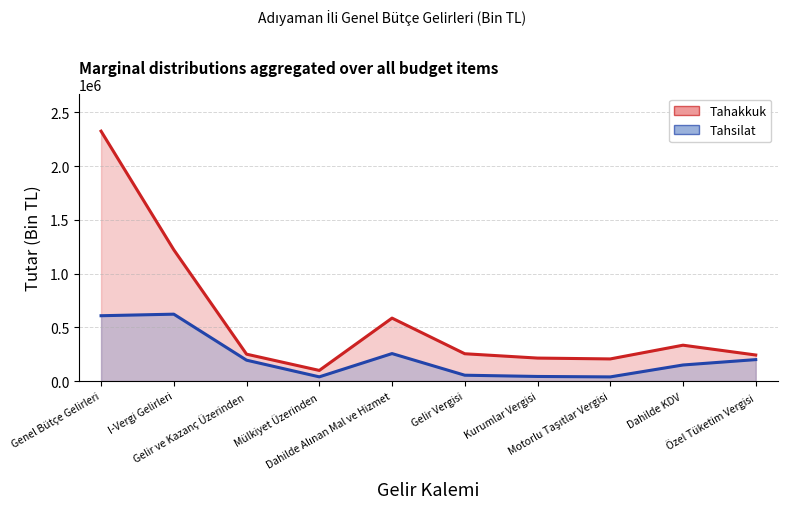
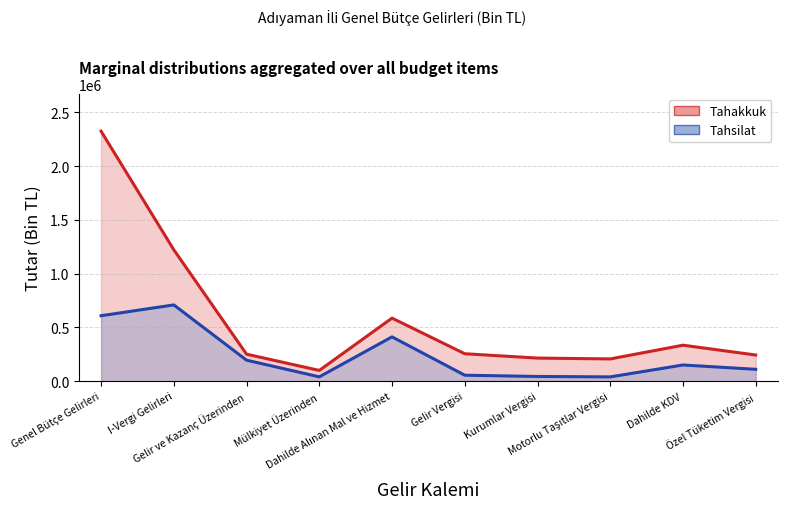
Tahsilat, I-Vergi Gelirleri: 620000 -> 710000
Tahsilat, Dahilde Alınan Mal ve Hizmet: 260000 -> 410000
Tahsilat, Özel Tüketim Vergisi: 200000 -> 110000
